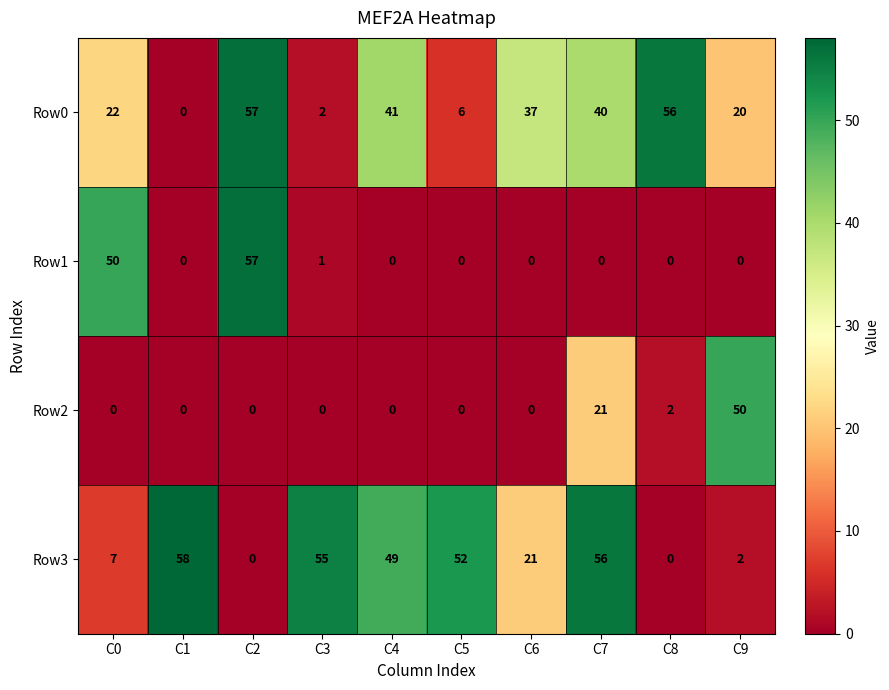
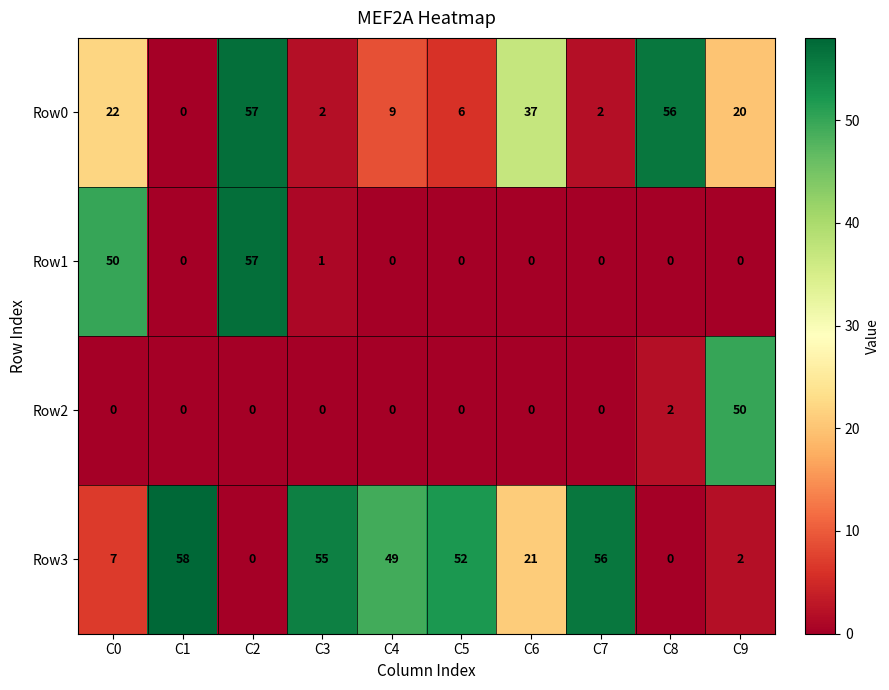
Row0, C4: 41 -> 9
Row0, C7: 40 -> 2
Row2, C7: 21 -> 0
